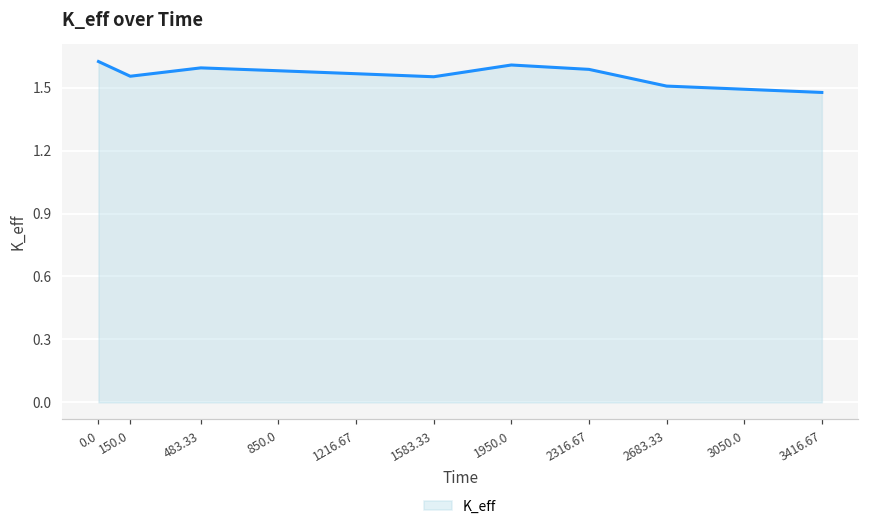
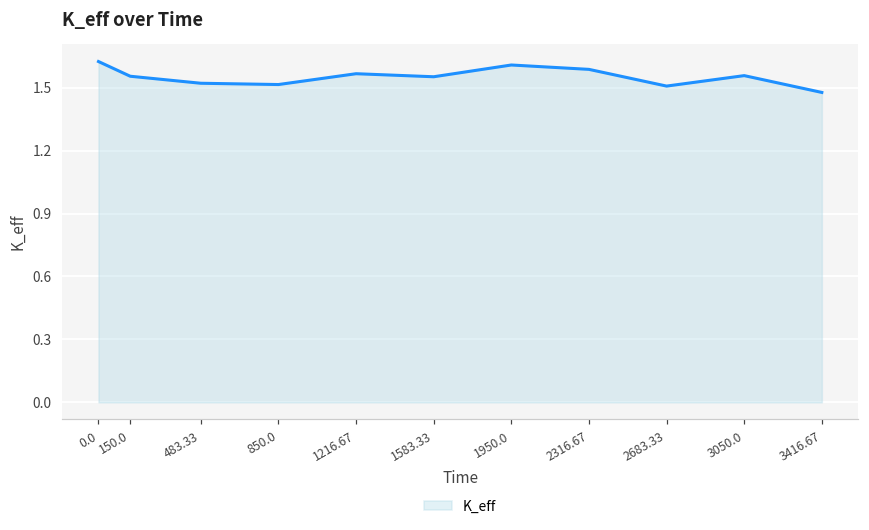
483.33: 1.59 -> 1.52
850.0: 1.58 -> 1.52
3050.0: 1.49 -> 1.56
